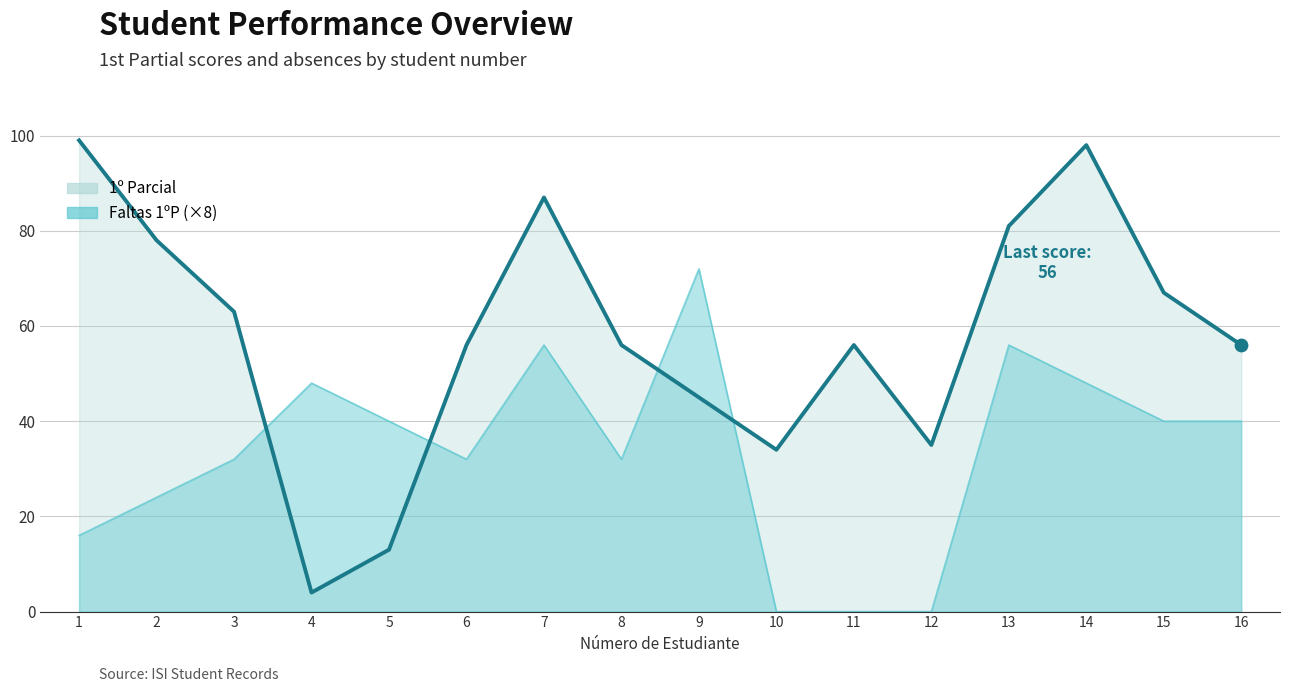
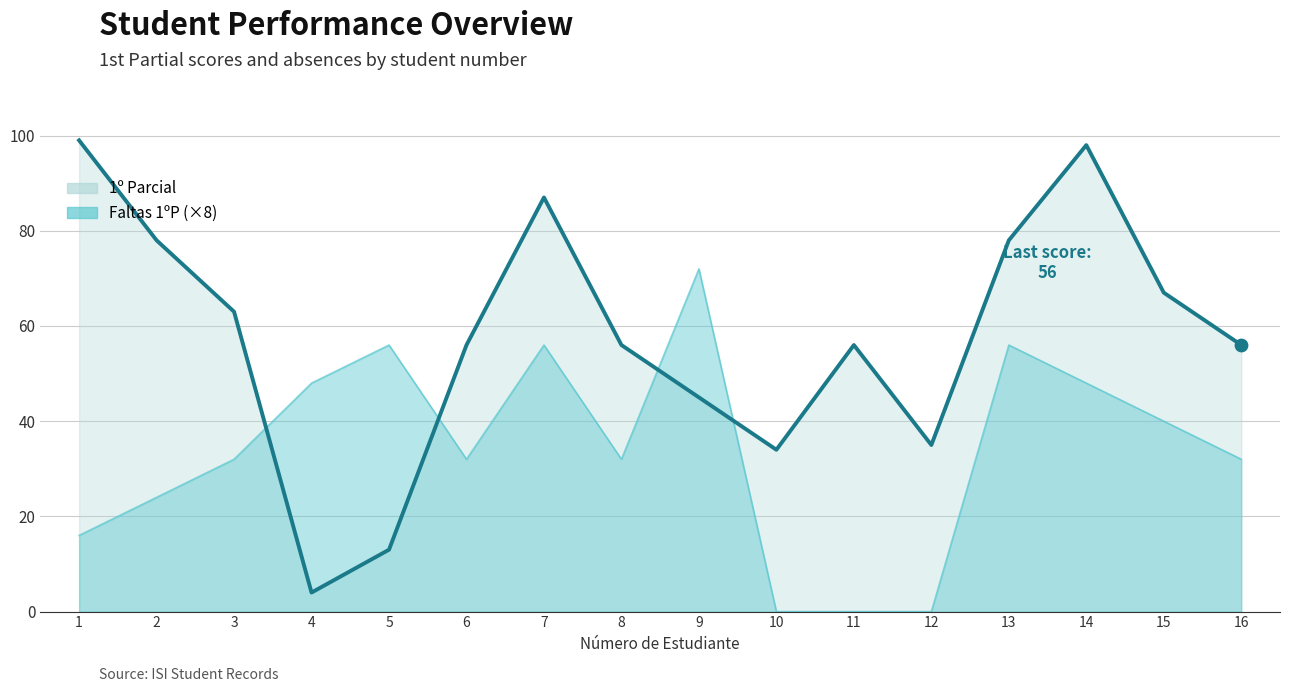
Faltas 1ºP (×8), 5: 40 -> 56
1º Parcial, 13: 81 -> 78
Faltas 1ºP (×8), 16: 40 -> 32
